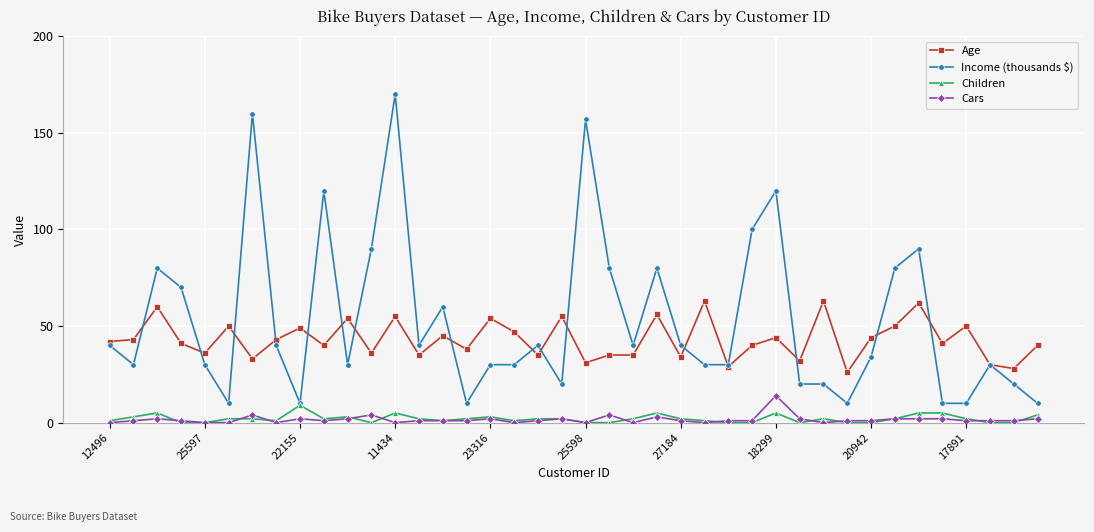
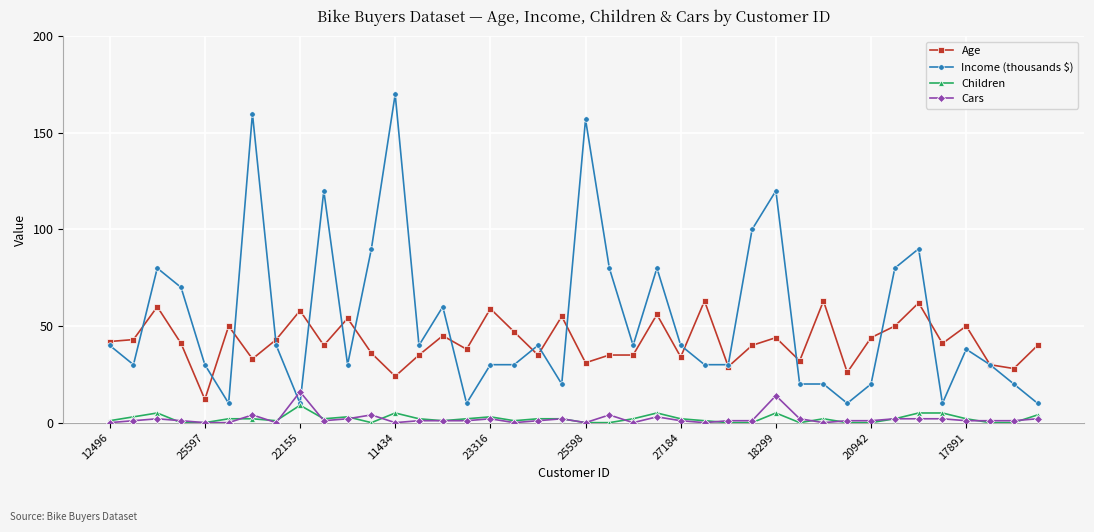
Age, 25597: 36 -> 12
Age, 22155: 49 -> 58
Cars, 22155: 2 -> 16
Age, 11434: 55 -> 24
Age, 23316: 54 -> 59
Income (thousands $), 20942: 34 -> 20
Income (thousands $), 17891: 10 -> 38
